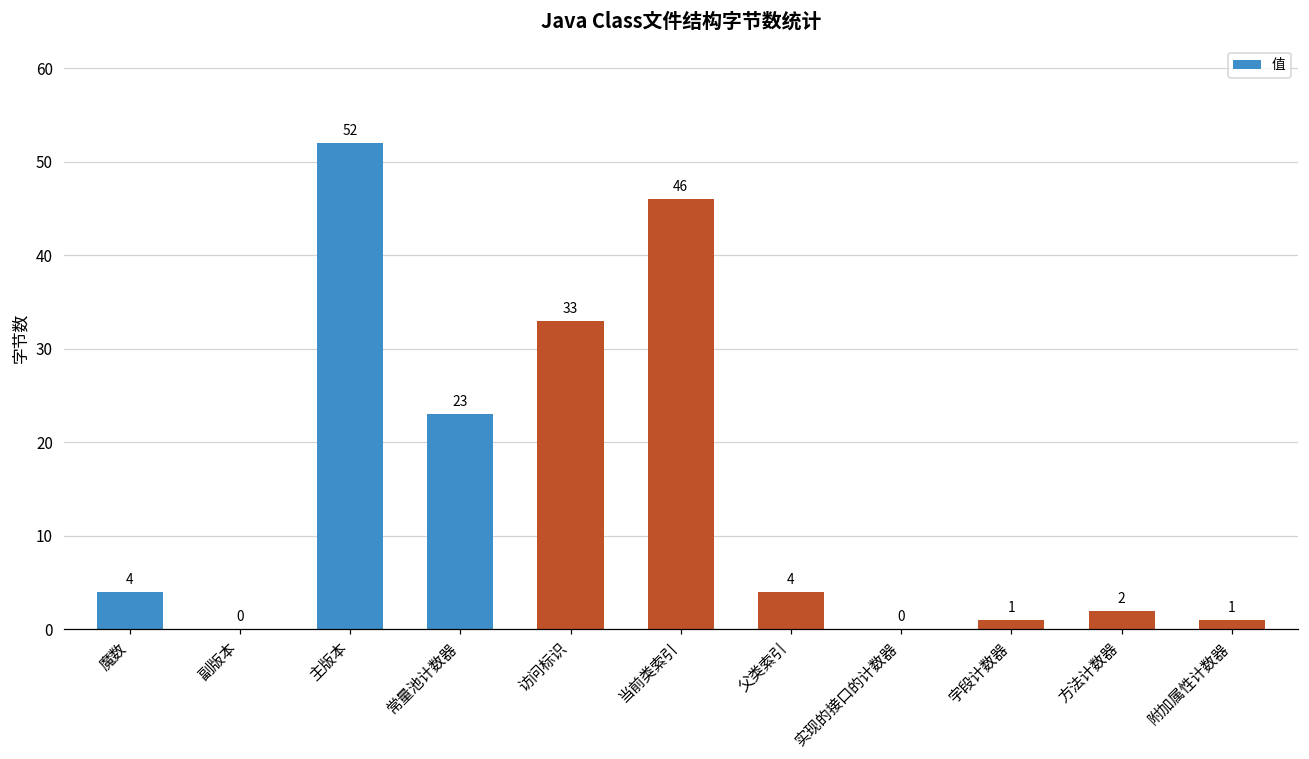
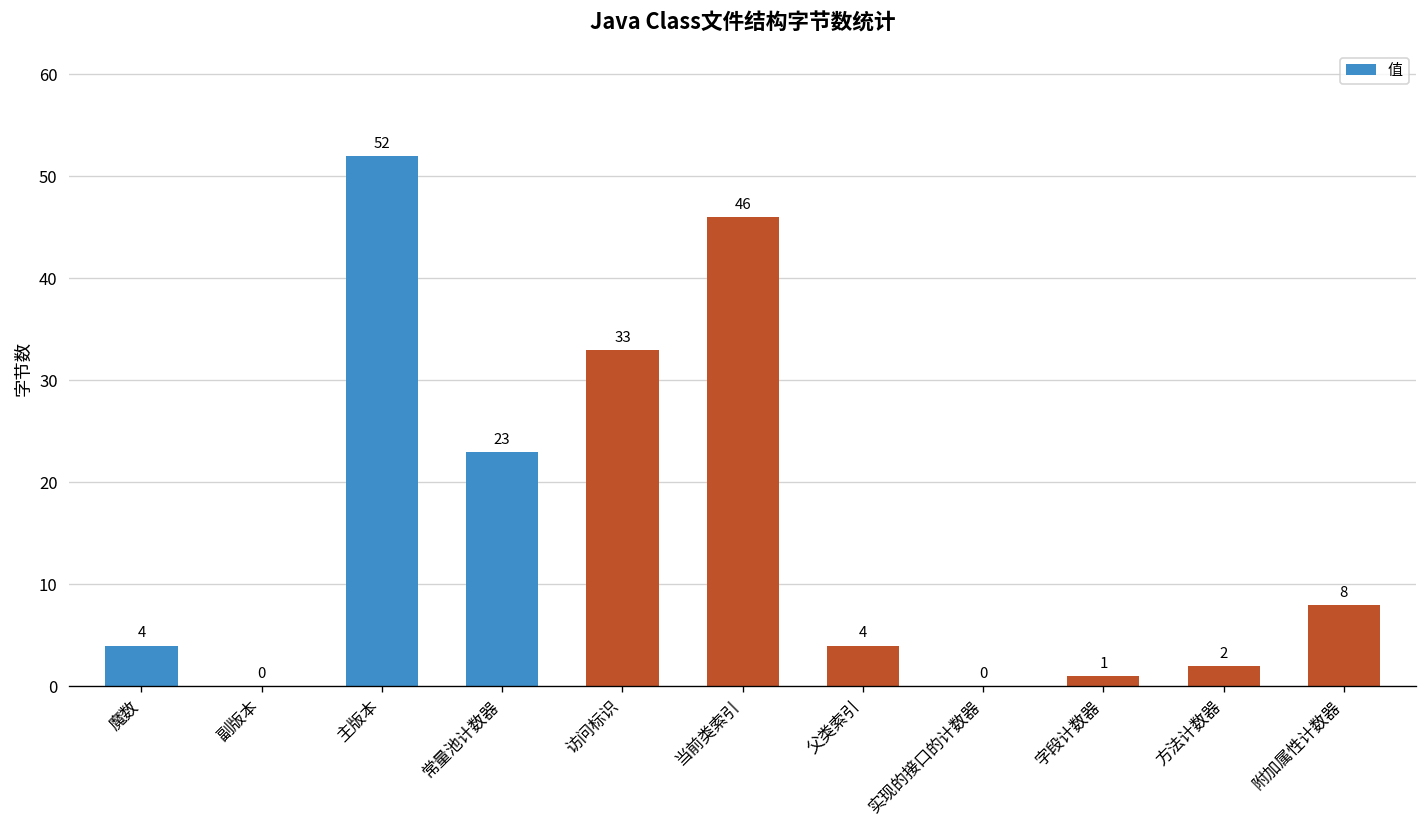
附加属性计数器: 1 -> 8
